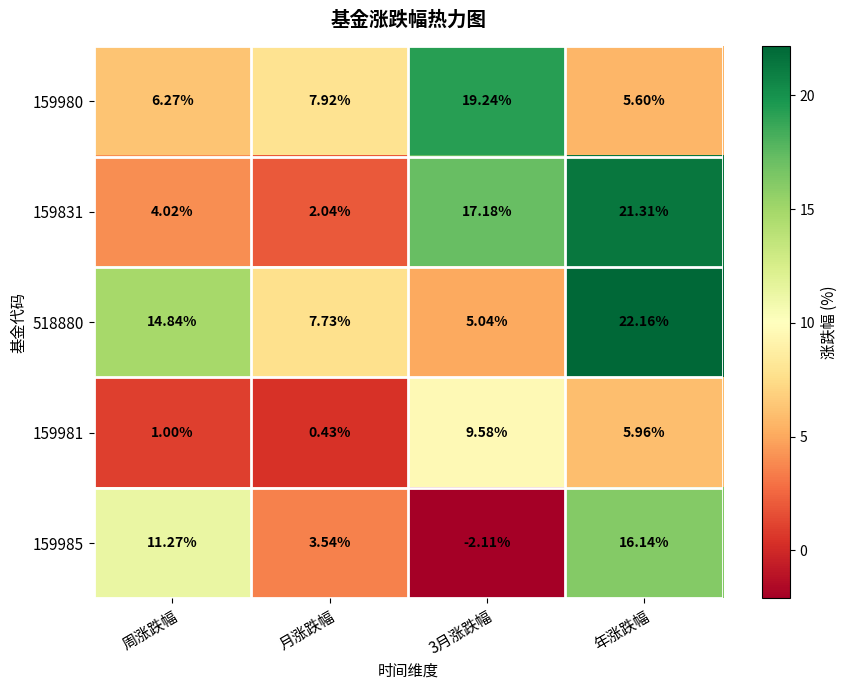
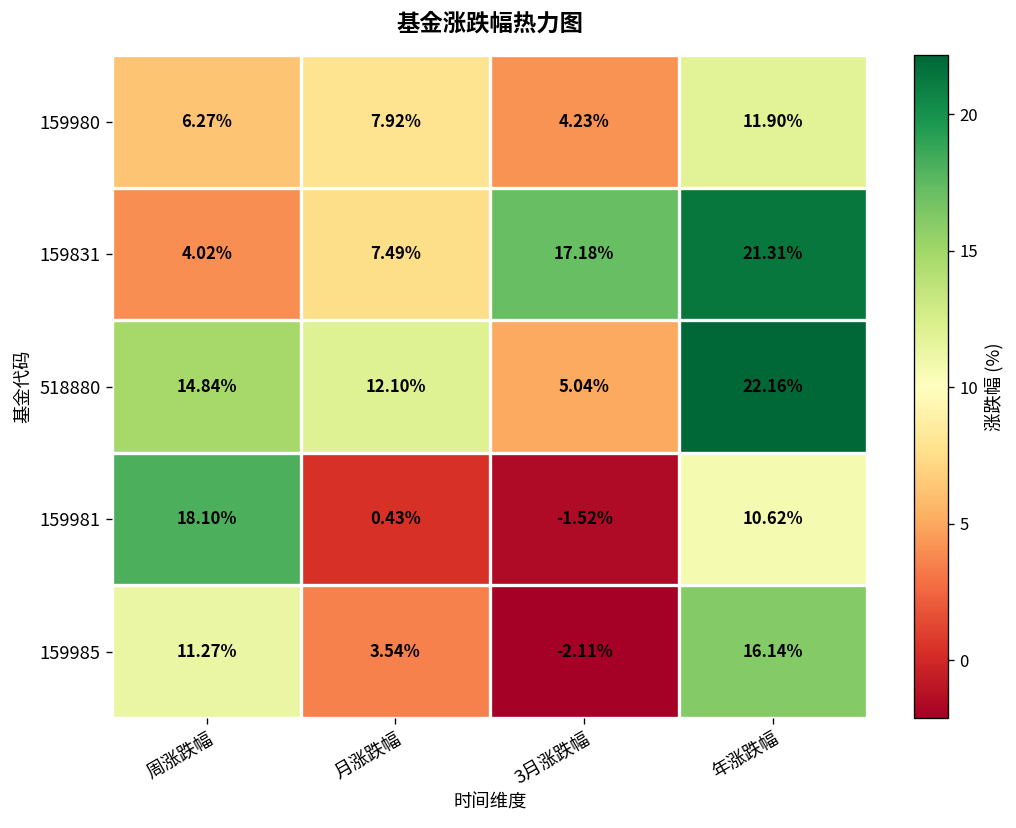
159980, 3月涨跌幅: 19.24% -> 4.23%
159980, 年涨跌幅: 5.60% -> 11.90%
159831, 月涨跌幅: 2.04% -> 7.49%
518880, 月涨跌幅: 7.73% -> 12.10%
159981, 周涨跌幅: 1.00% -> 18.10%
159981, 3月涨跌幅: 9.58% -> -1.52%
159981, 年涨跌幅: 5.96% -> 10.62%
